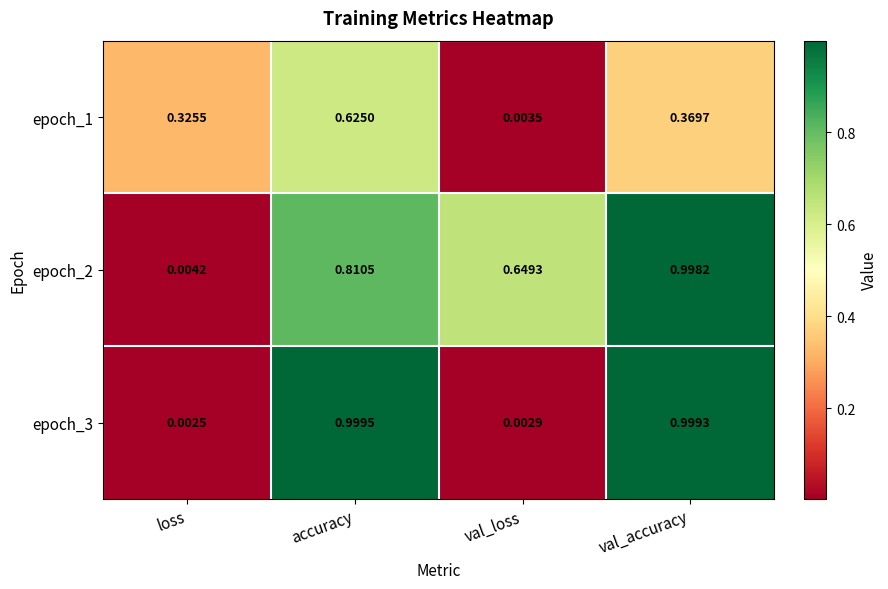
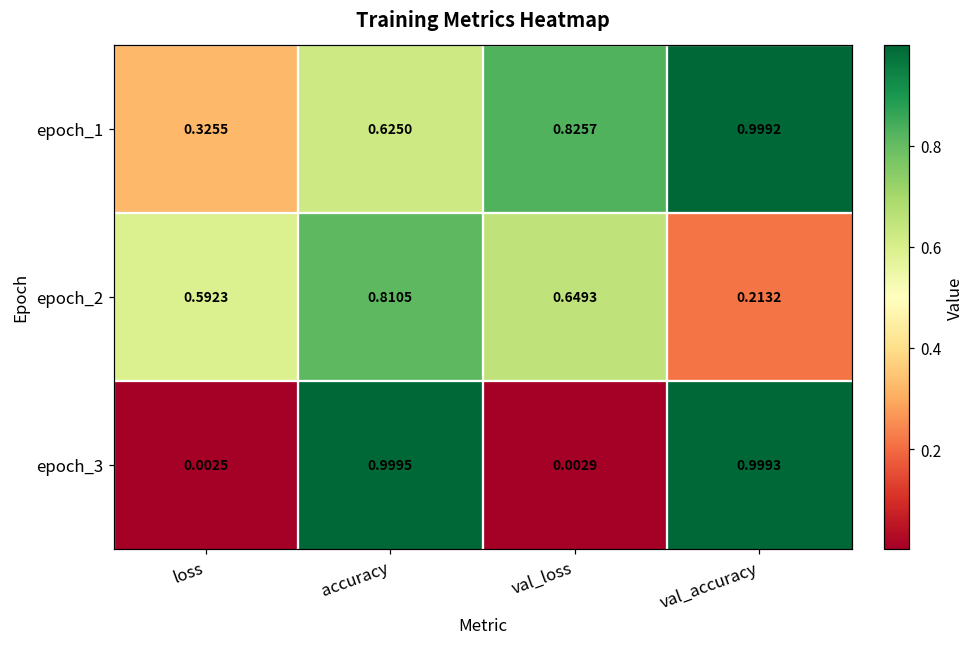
epoch_1, val_loss: 0.0035 -> 0.8257
epoch_1, val_accuracy: 0.3697 -> 0.9992
epoch_2, loss: 0.0042 -> 0.5923
epoch_2, val_accuracy: 0.9982 -> 0.2132
